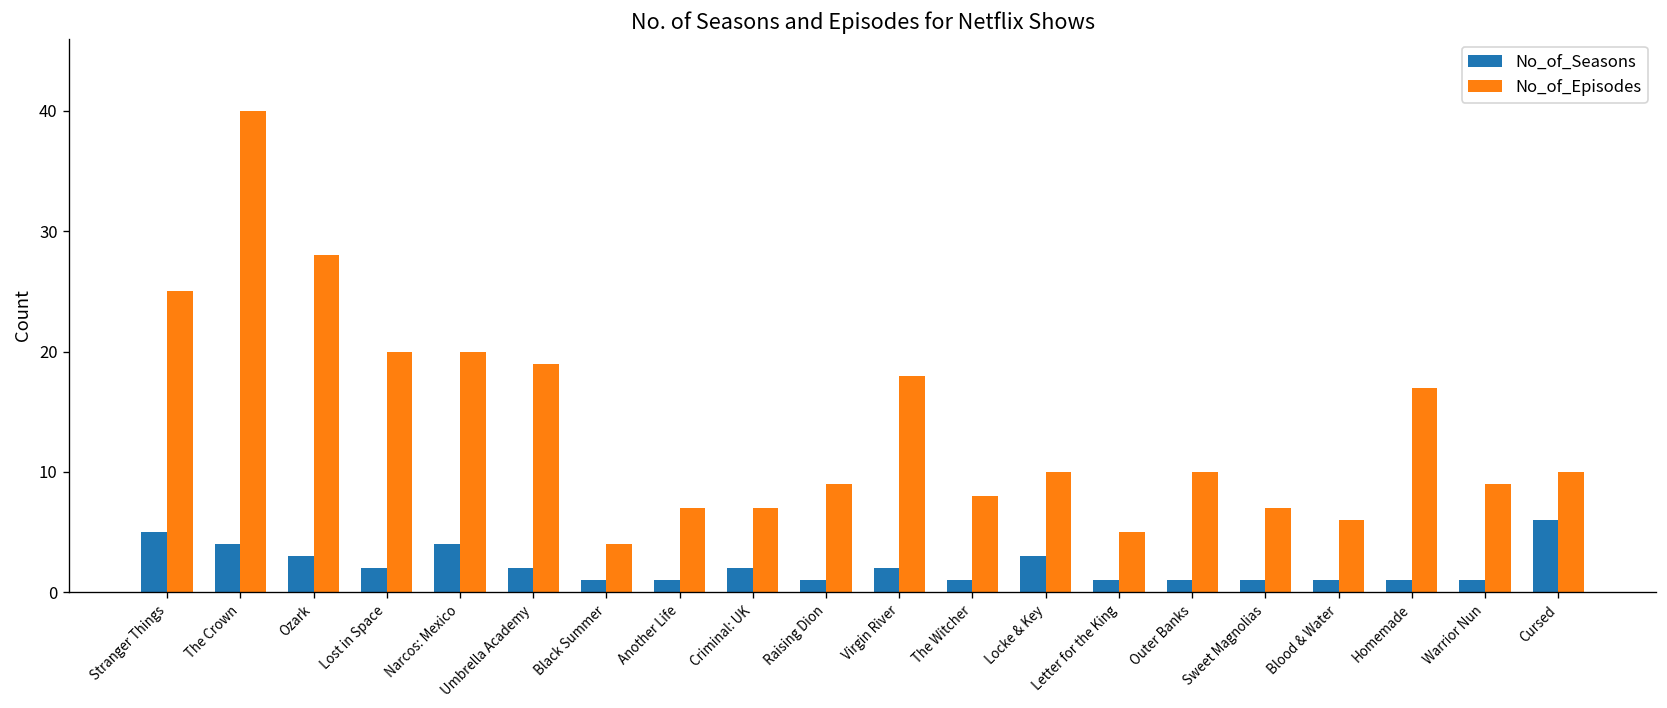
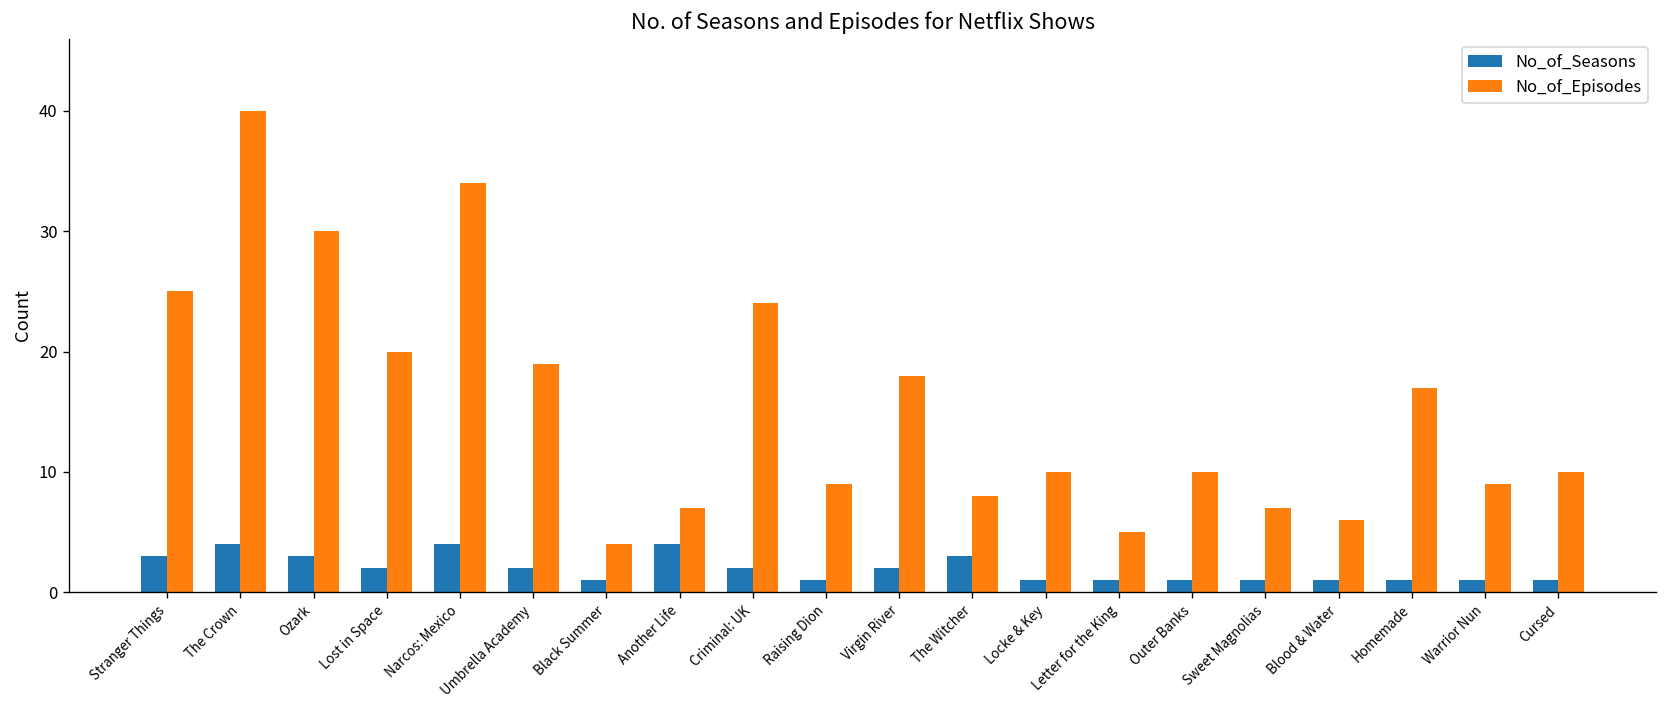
No_of_Seasons, Stranger Things: 5 -> 3
No_of_Episodes, Ozark: 28 -> 30
No_of_Episodes, Narcos: Mexico: 20 -> 34
No_of_Seasons, Another Life: 1 -> 4
No_of_Episodes, Criminal: UK: 7 -> 24
No_of_Seasons, The Witcher: 1 -> 3
No_of_Seasons, Locke & Key: 3 -> 1
No_of_Seasons, Cursed: 6 -> 1
